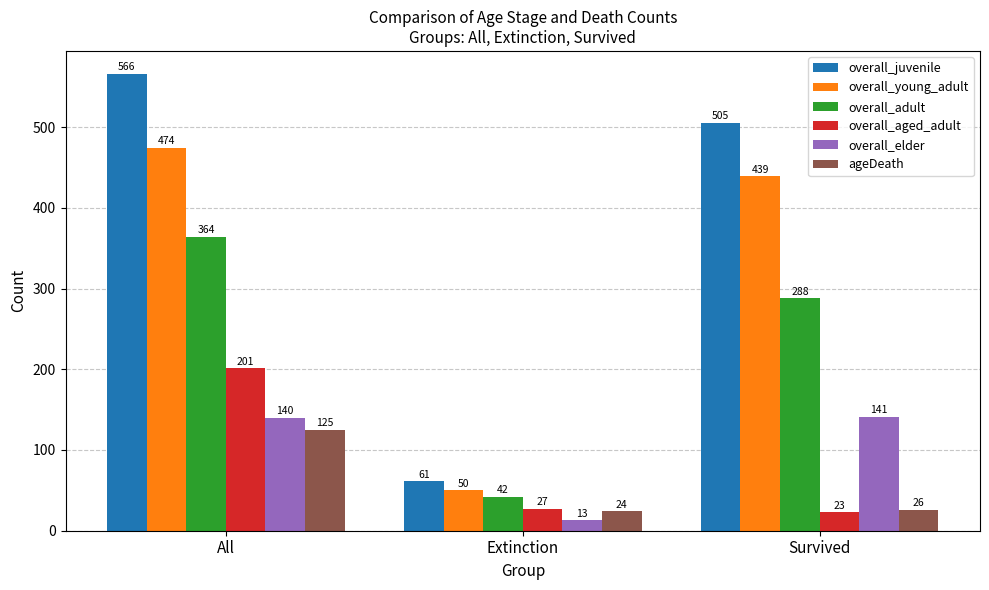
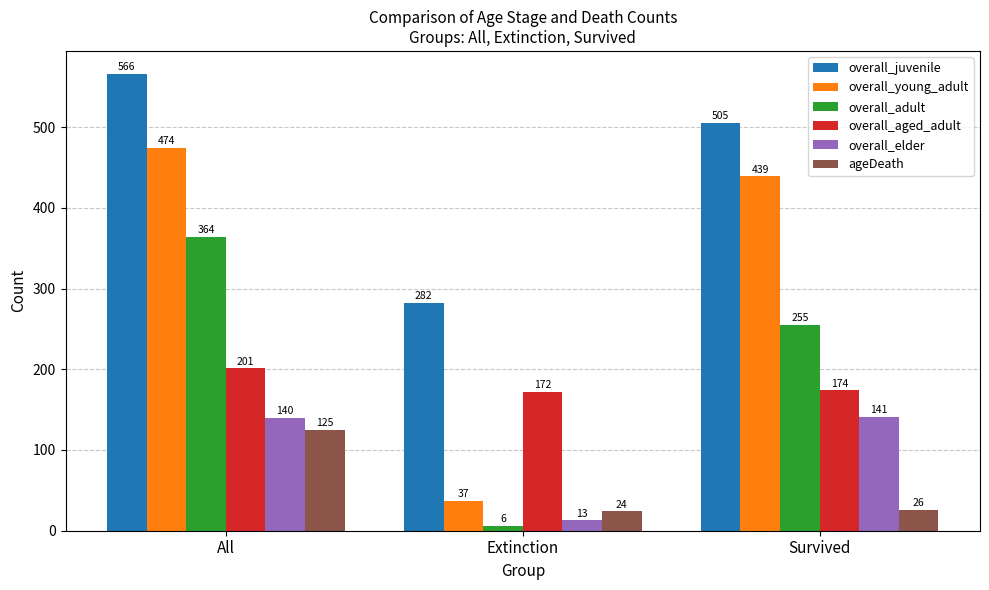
overall_juvenile, Extinction: 61 -> 282
overall_young_adult, Extinction: 50 -> 37
overall_adult, Extinction: 42 -> 6
overall_aged_adult, Extinction: 27 -> 172
overall_adult, Survived: 288 -> 255
overall_aged_adult, Survived: 23 -> 174
